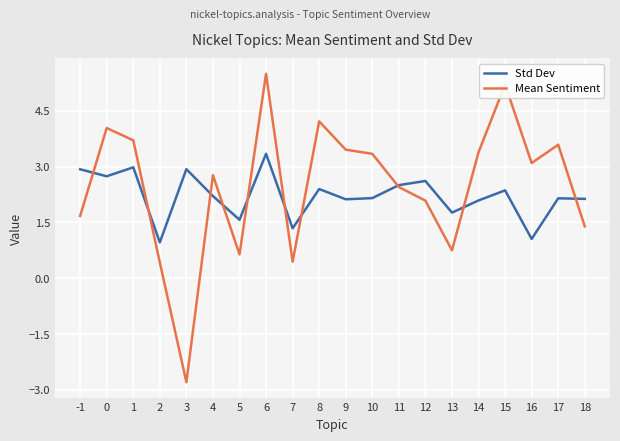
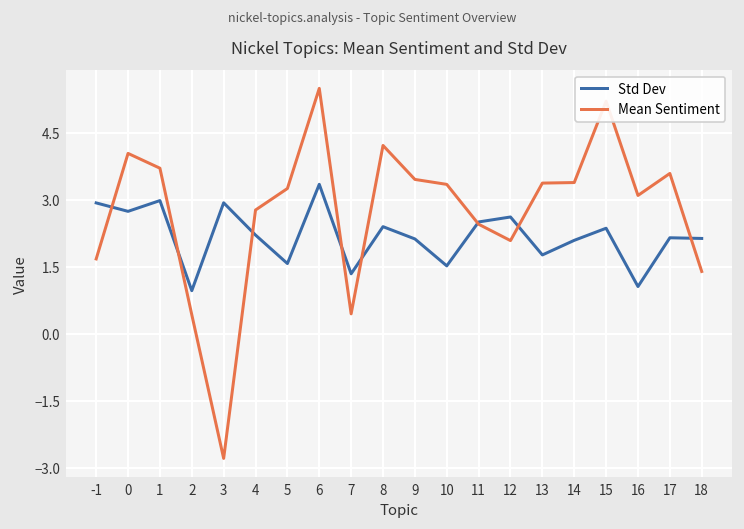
Mean Sentiment, 5: 0.6 -> 3.2
Std Dev, 10: 2.2 -> 1.5
Mean Sentiment, 13: 0.8 -> 3.4
